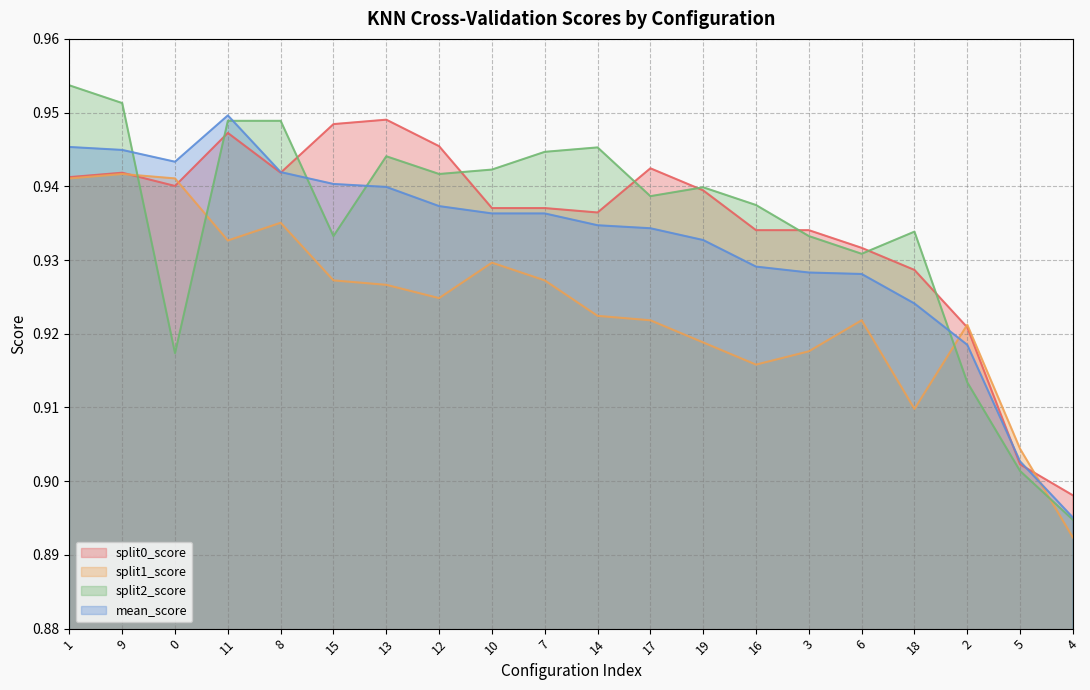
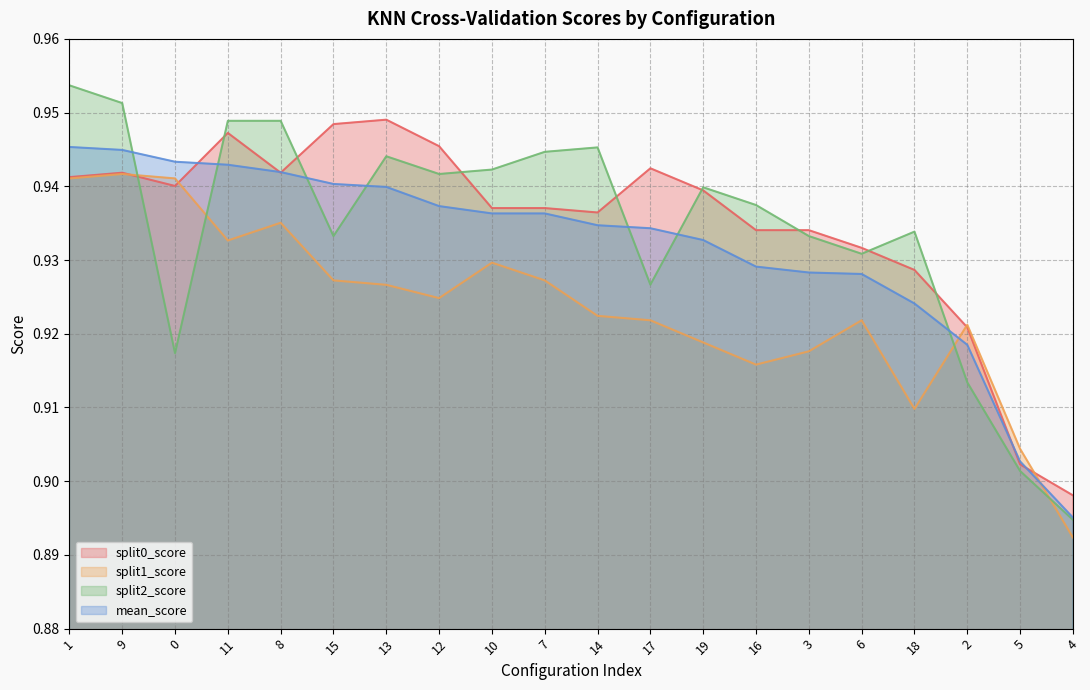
mean_score, 11: 0.950 -> 0.943
split2_score, 17: 0.939 -> 0.927
